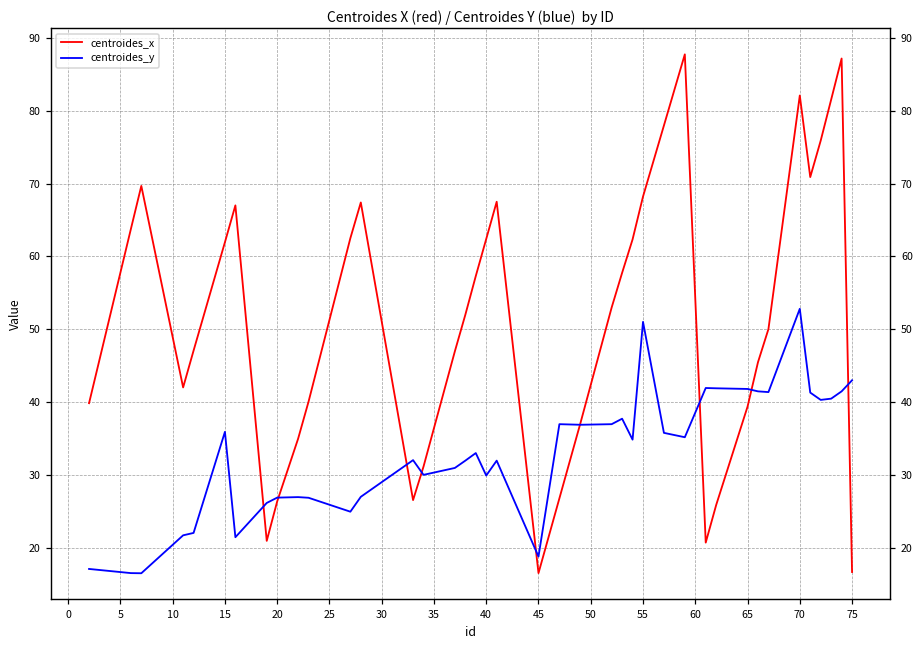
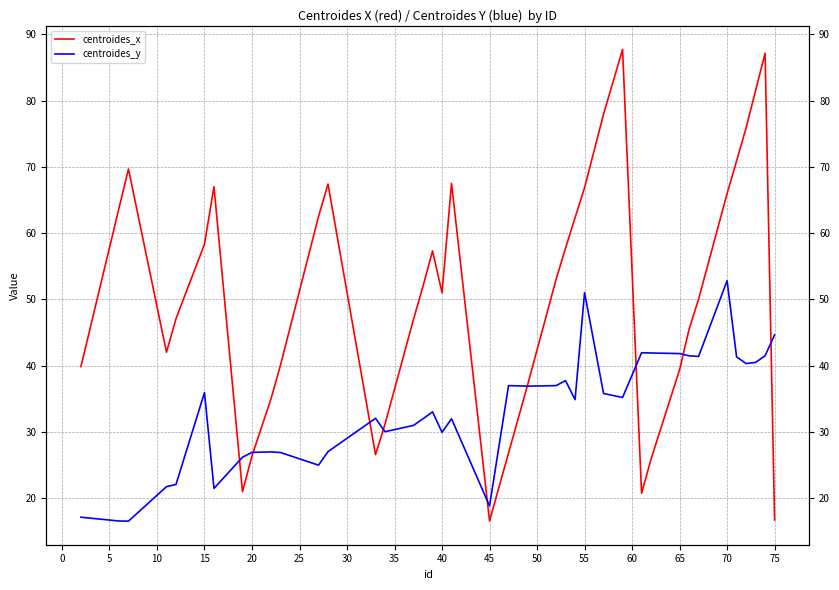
centroides_x, 15: 62 -> 58
centroides_x, 40: 62 -> 51
centroides_x, 55: 68 -> 67
centroides_x, 70: 82 -> 66
centroides_y, 75: 43 -> 45
